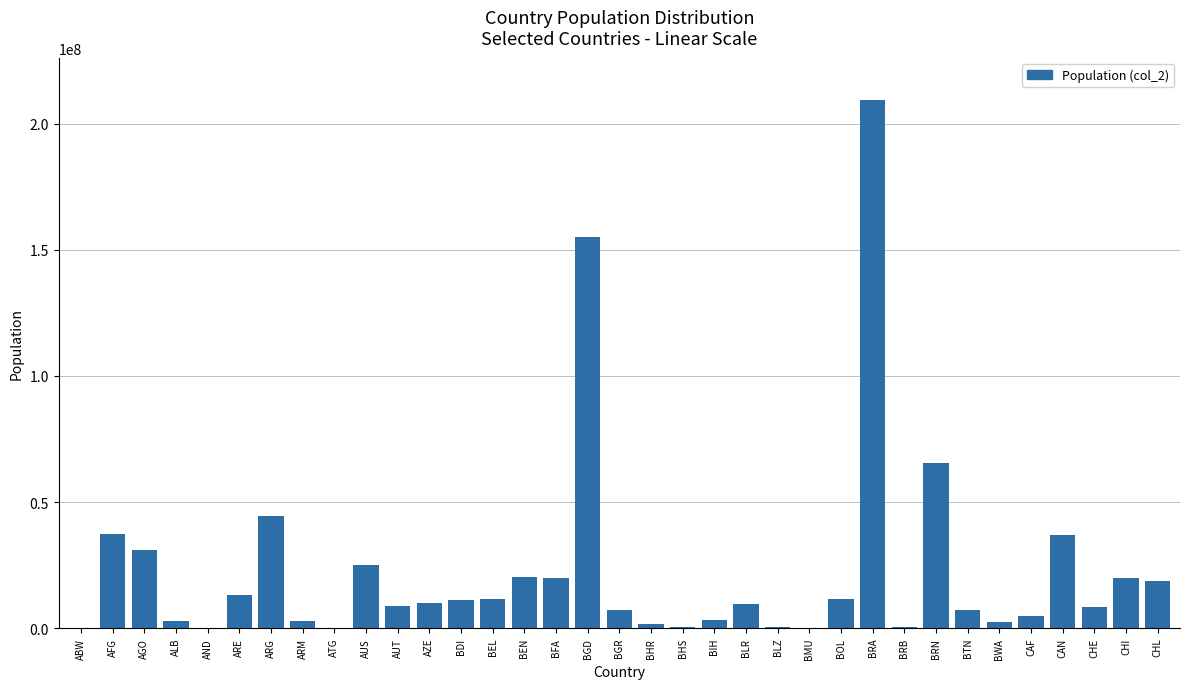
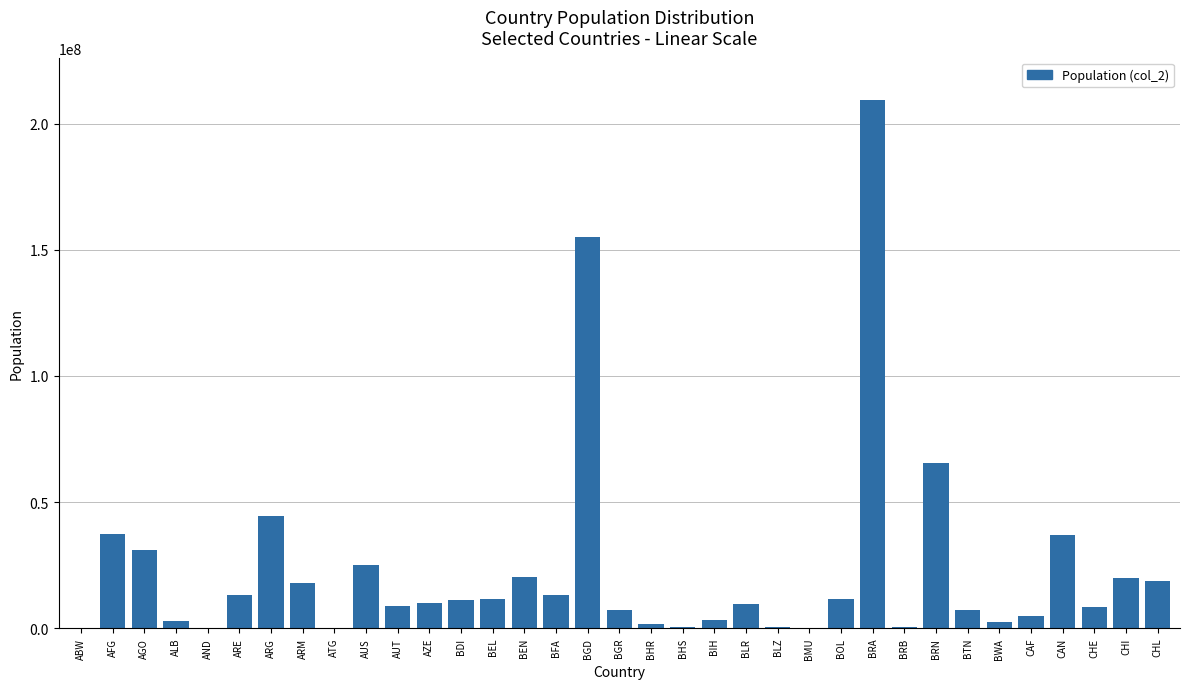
ARM: 3000000 -> 18000000
BFA: 20000000 -> 13000000
